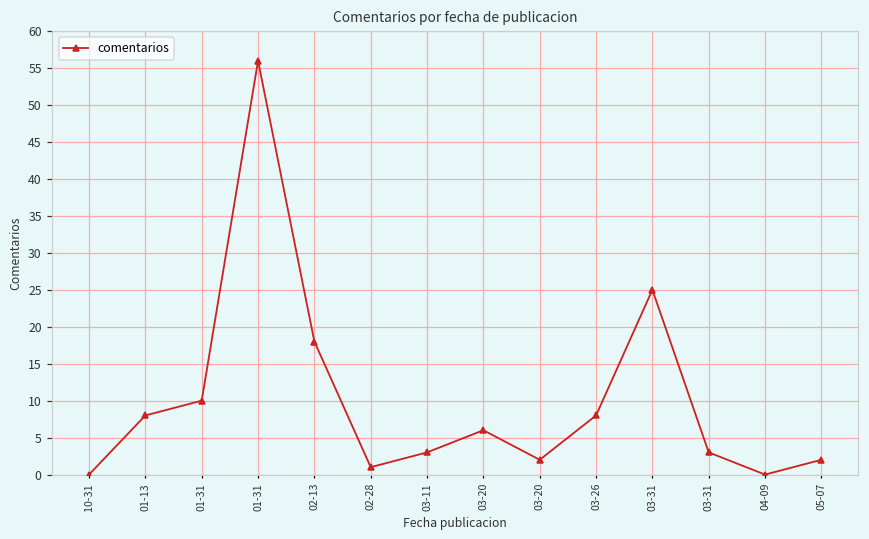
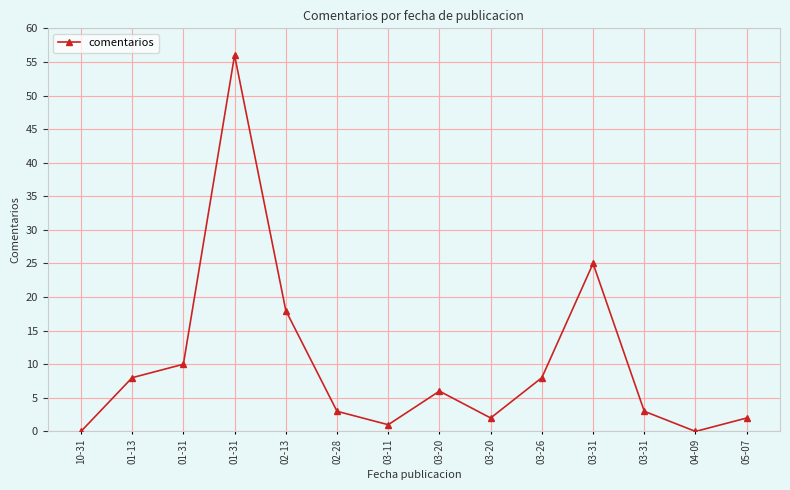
02-28: 1 -> 3
03-11: 3 -> 1
